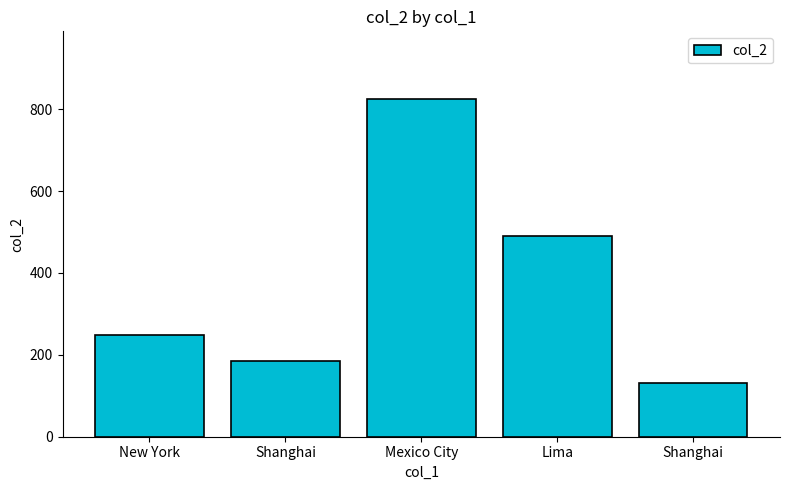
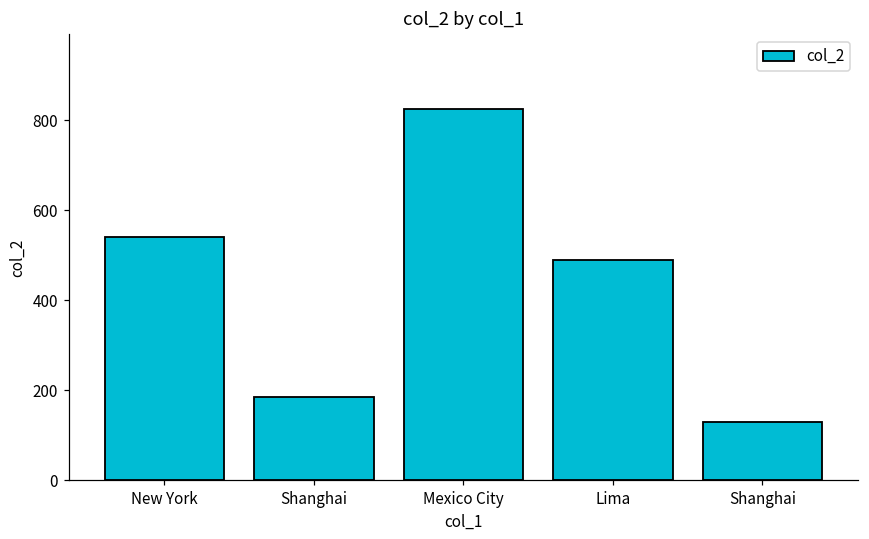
New York: 250 -> 540
